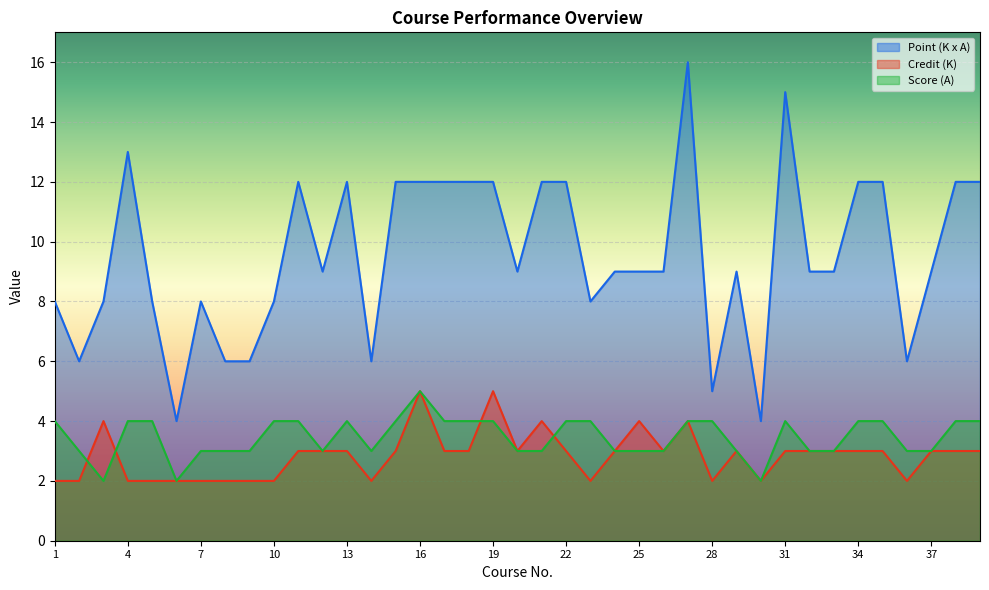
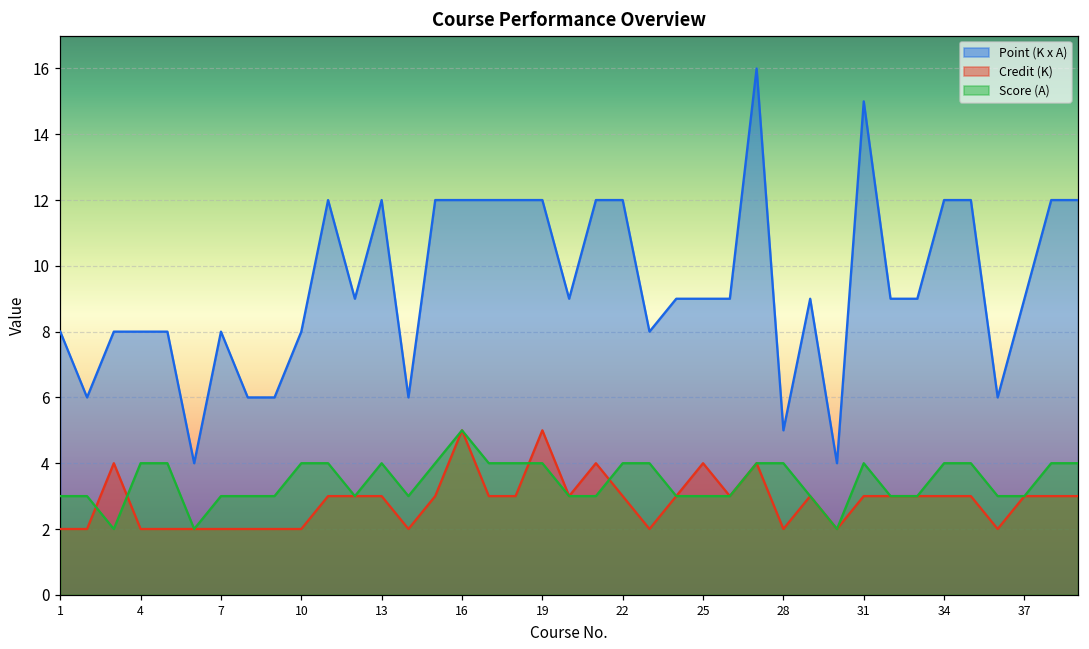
Score (A), 1: 4 -> 3
Point (K x A), 4: 13 -> 8
